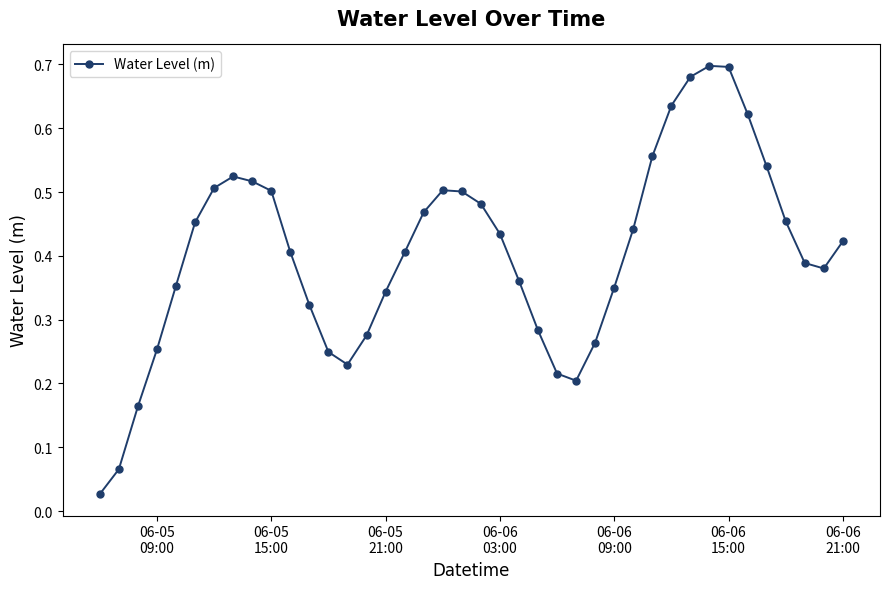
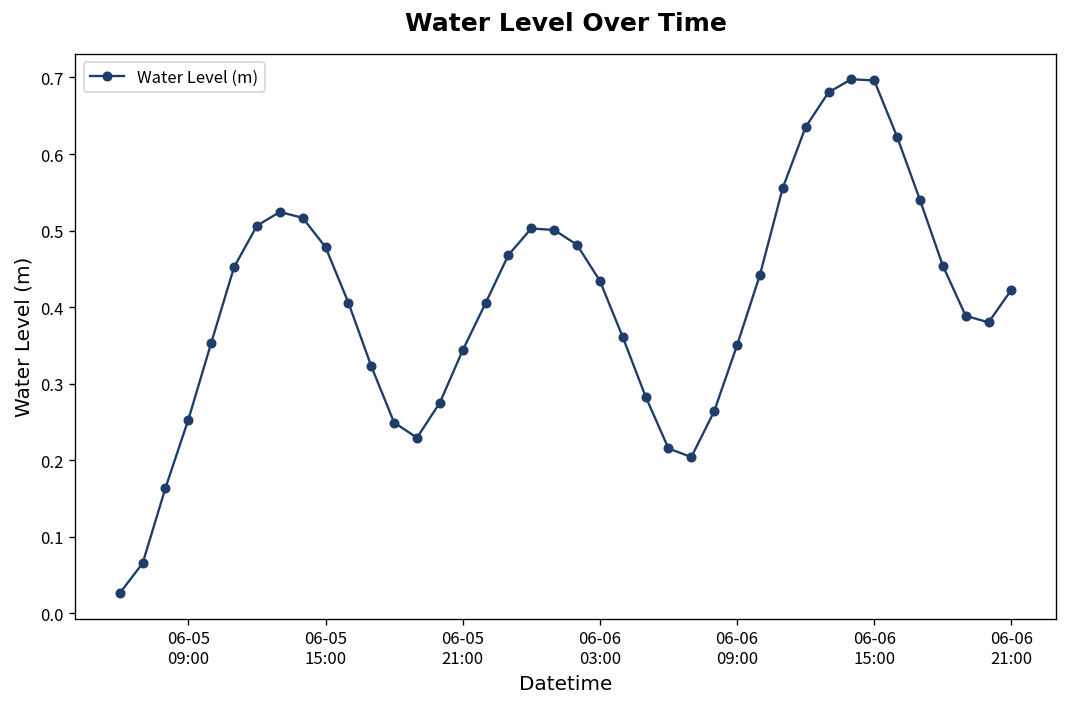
06-05 15:00: 0.50 -> 0.48
